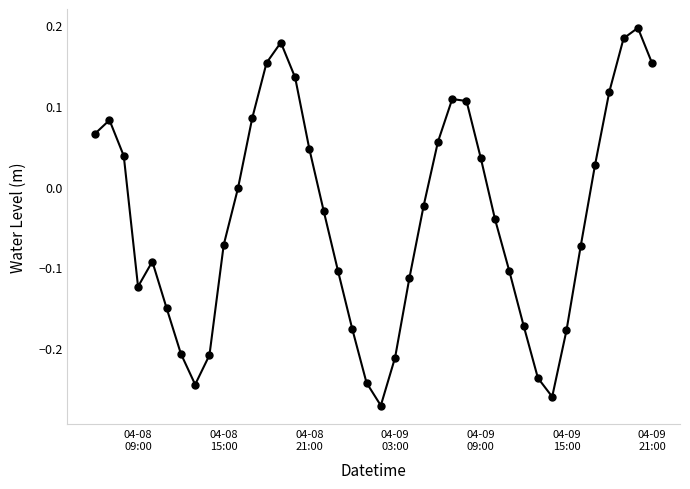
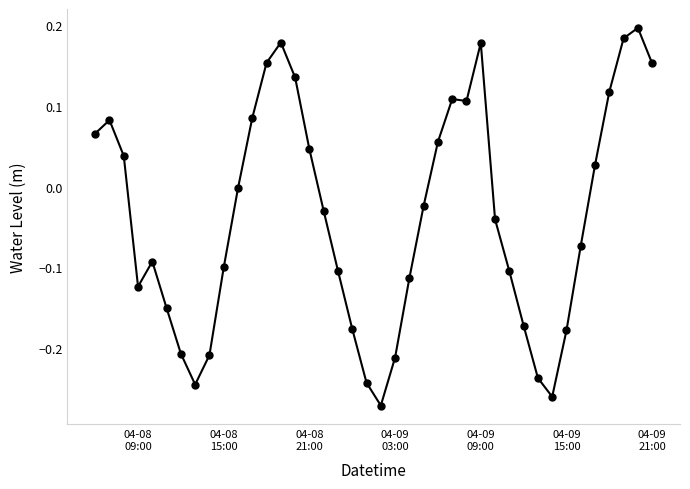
04-08 15:00: -0.07 -> -0.10
04-09 09:00: 0.04 -> 0.18
